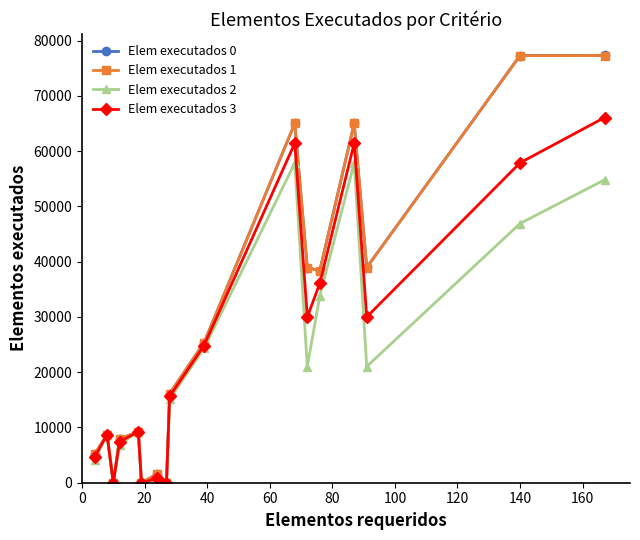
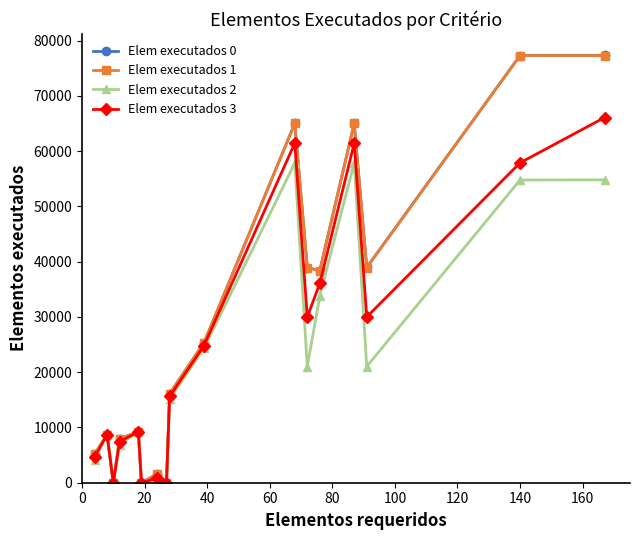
Elem executados 2, 140: 47000 -> 55000
